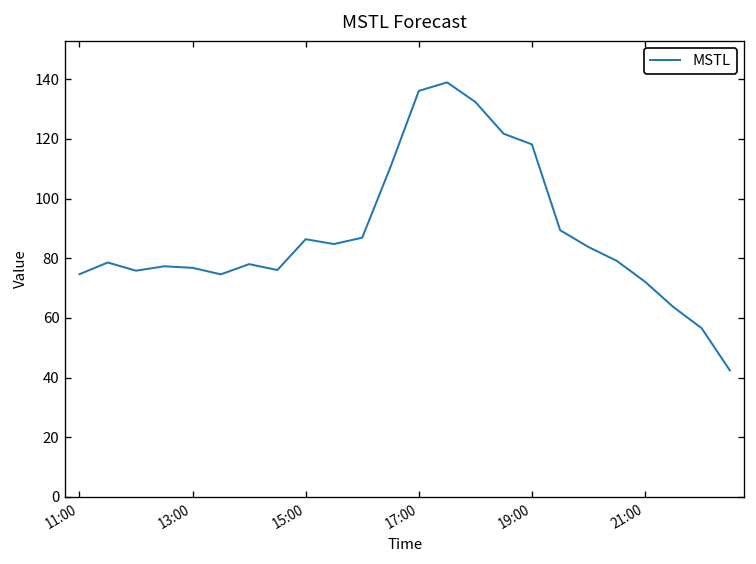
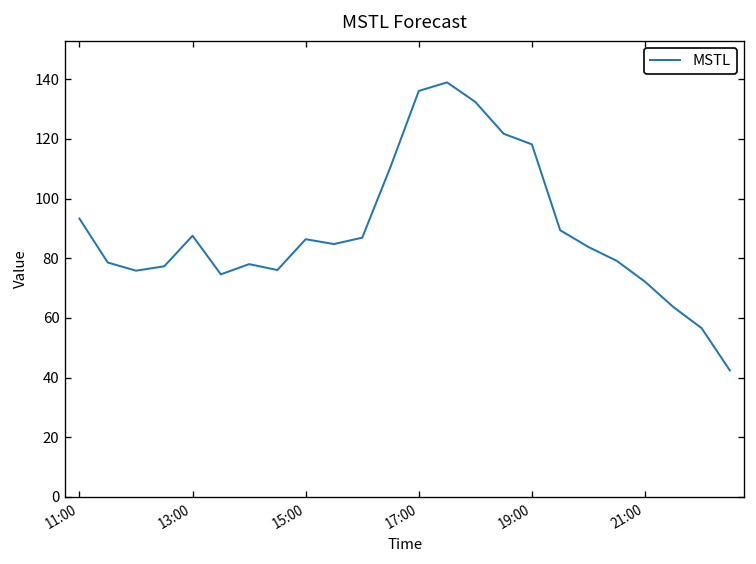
11:00: 75 -> 93
13:00: 77 -> 88
